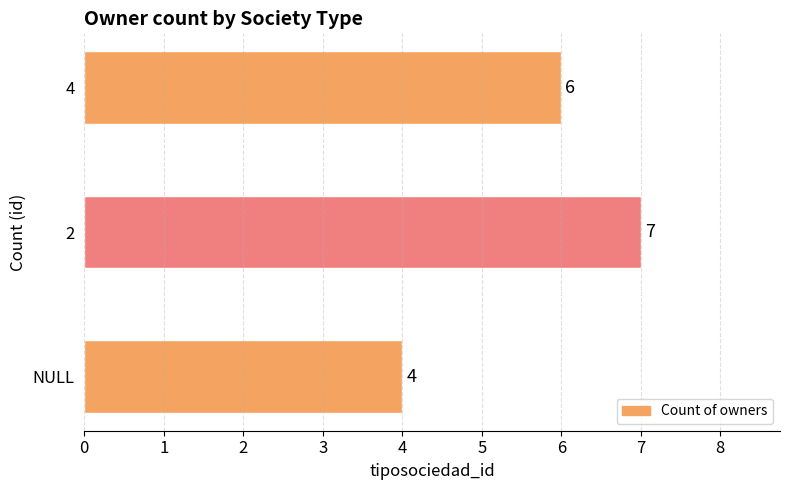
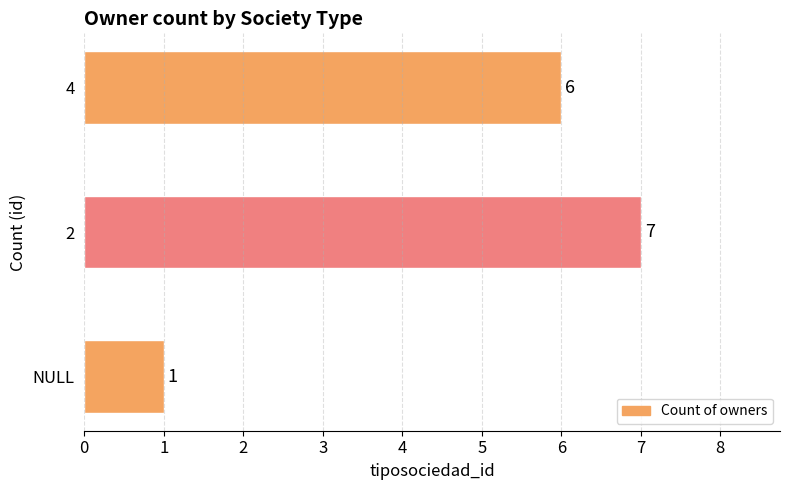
NULL: 4 -> 1
